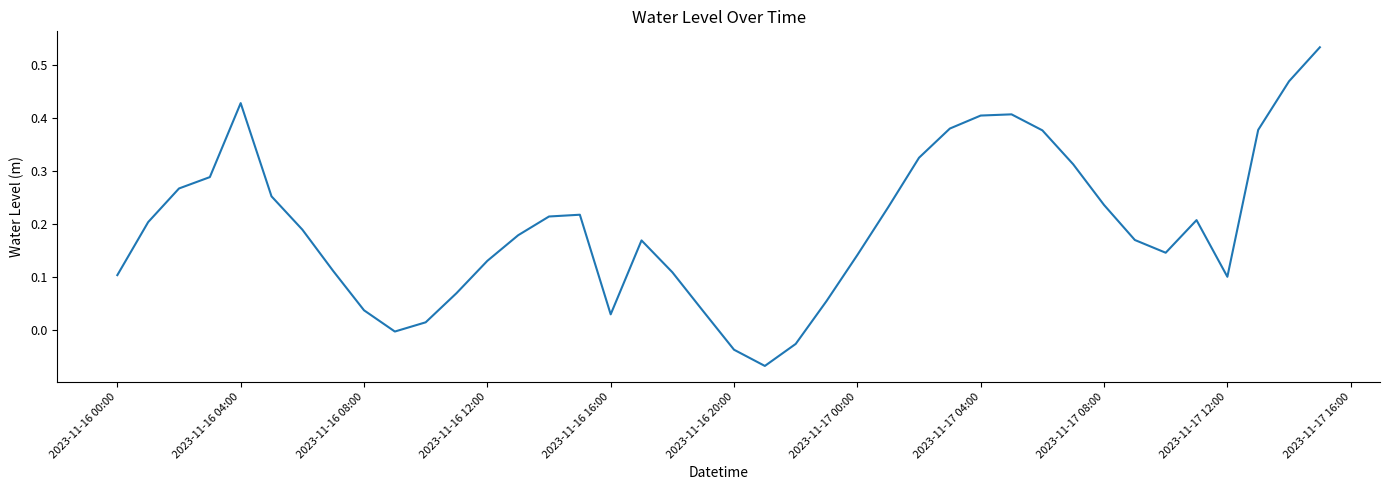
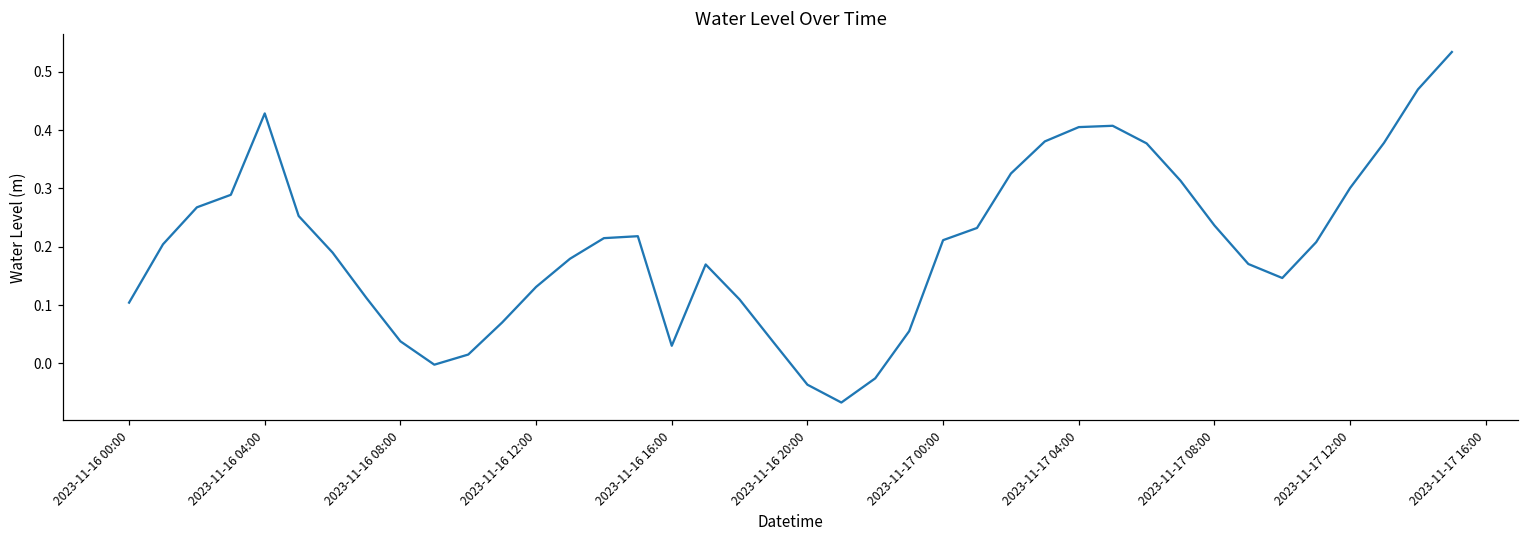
2023-11-17 00:00: 0.14 -> 0.21
2023-11-17 12:00: 0.10 -> 0.30
